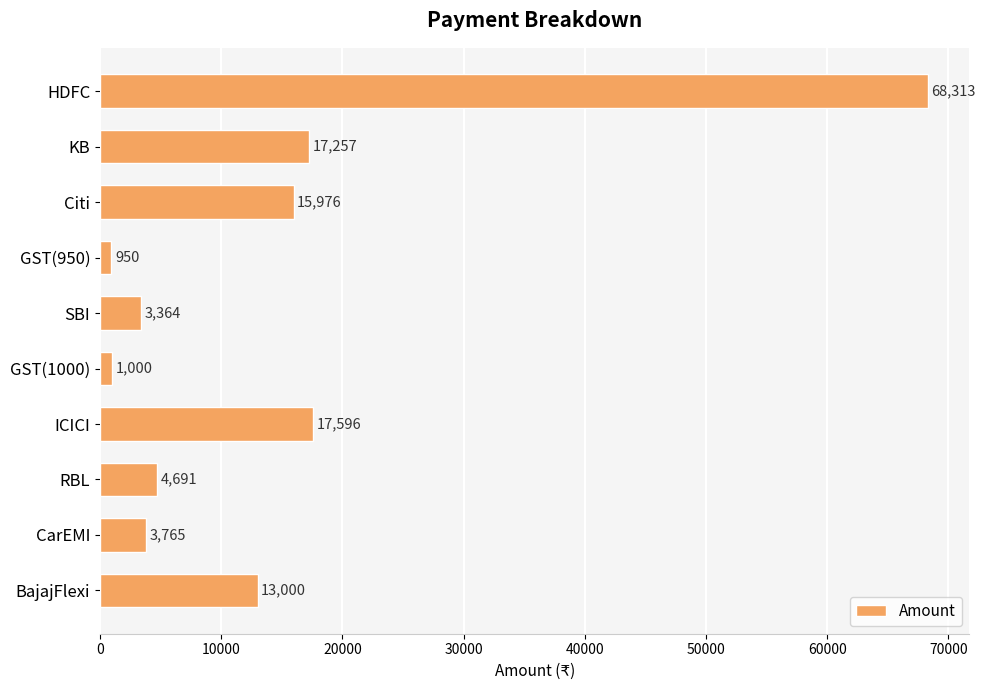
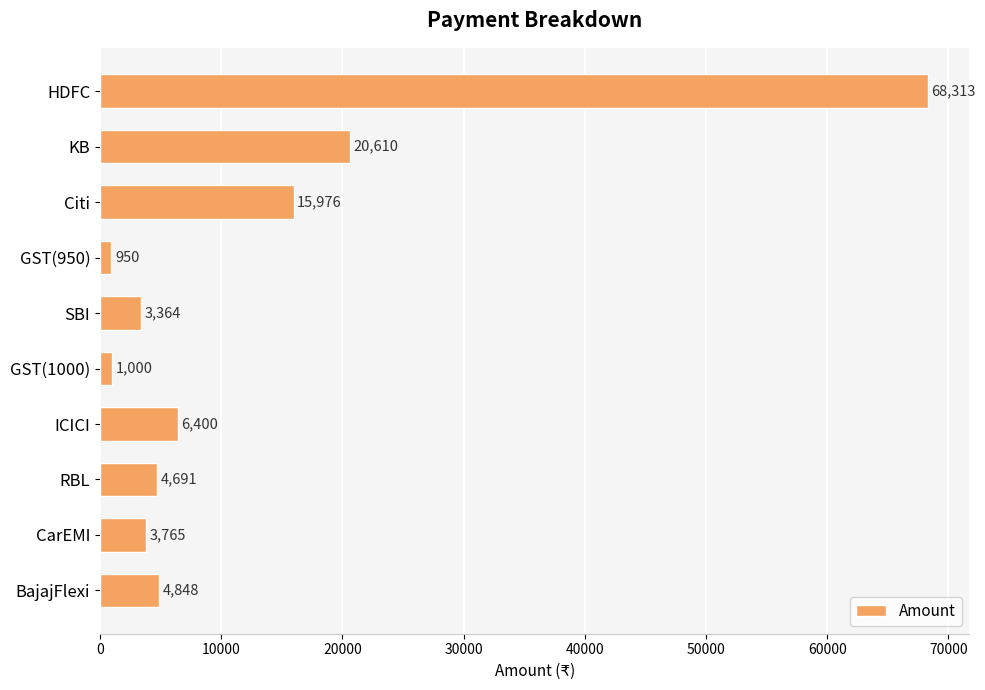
KB: 17,257 -> 20,610
ICICI: 17,596 -> 6,400
BajajFlexi: 13,000 -> 4,848
